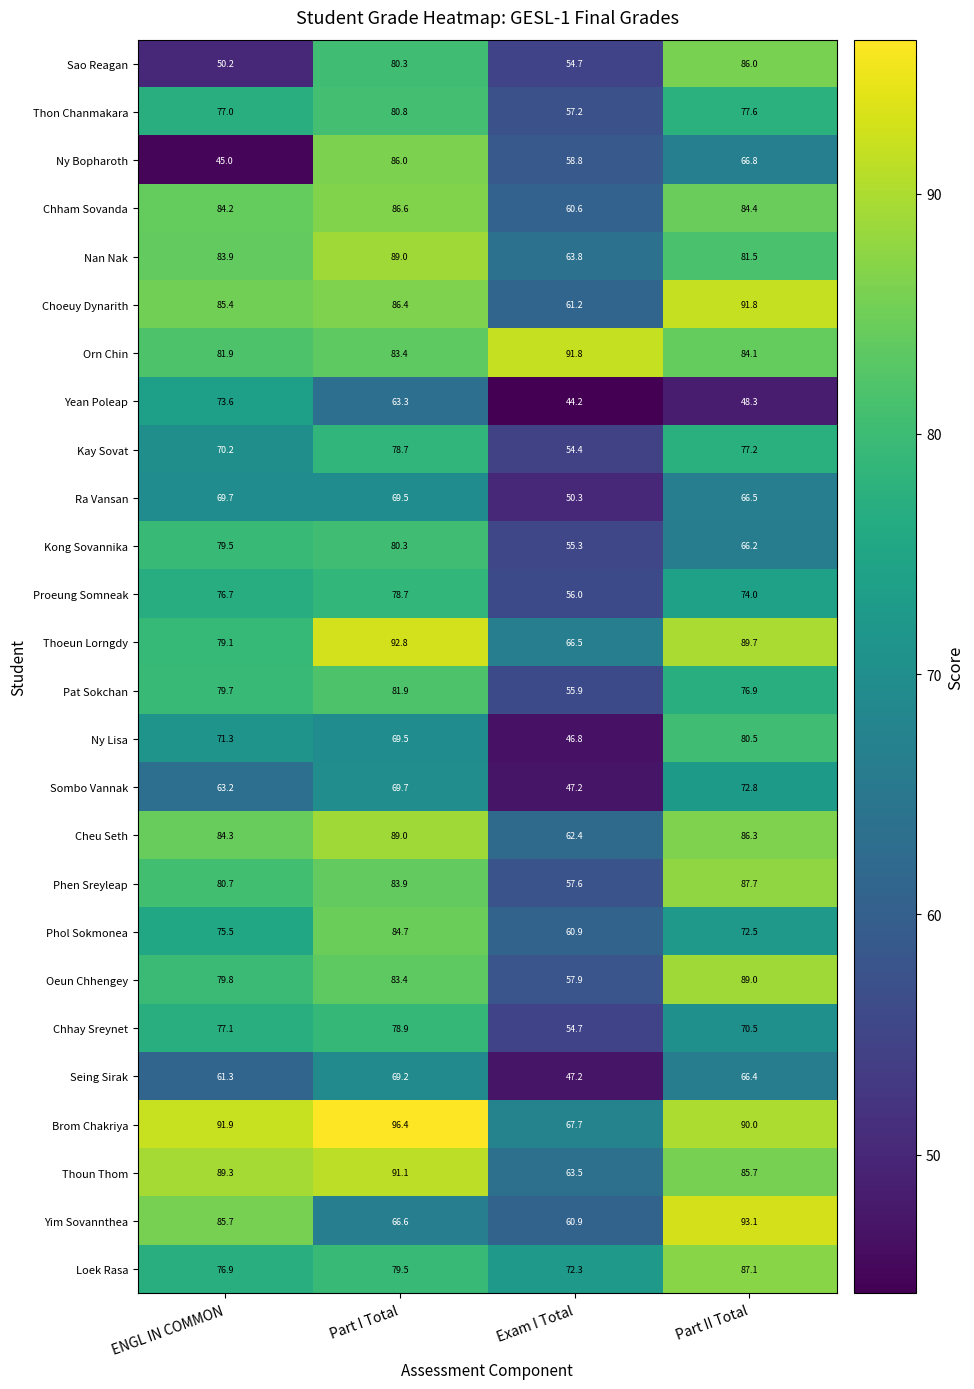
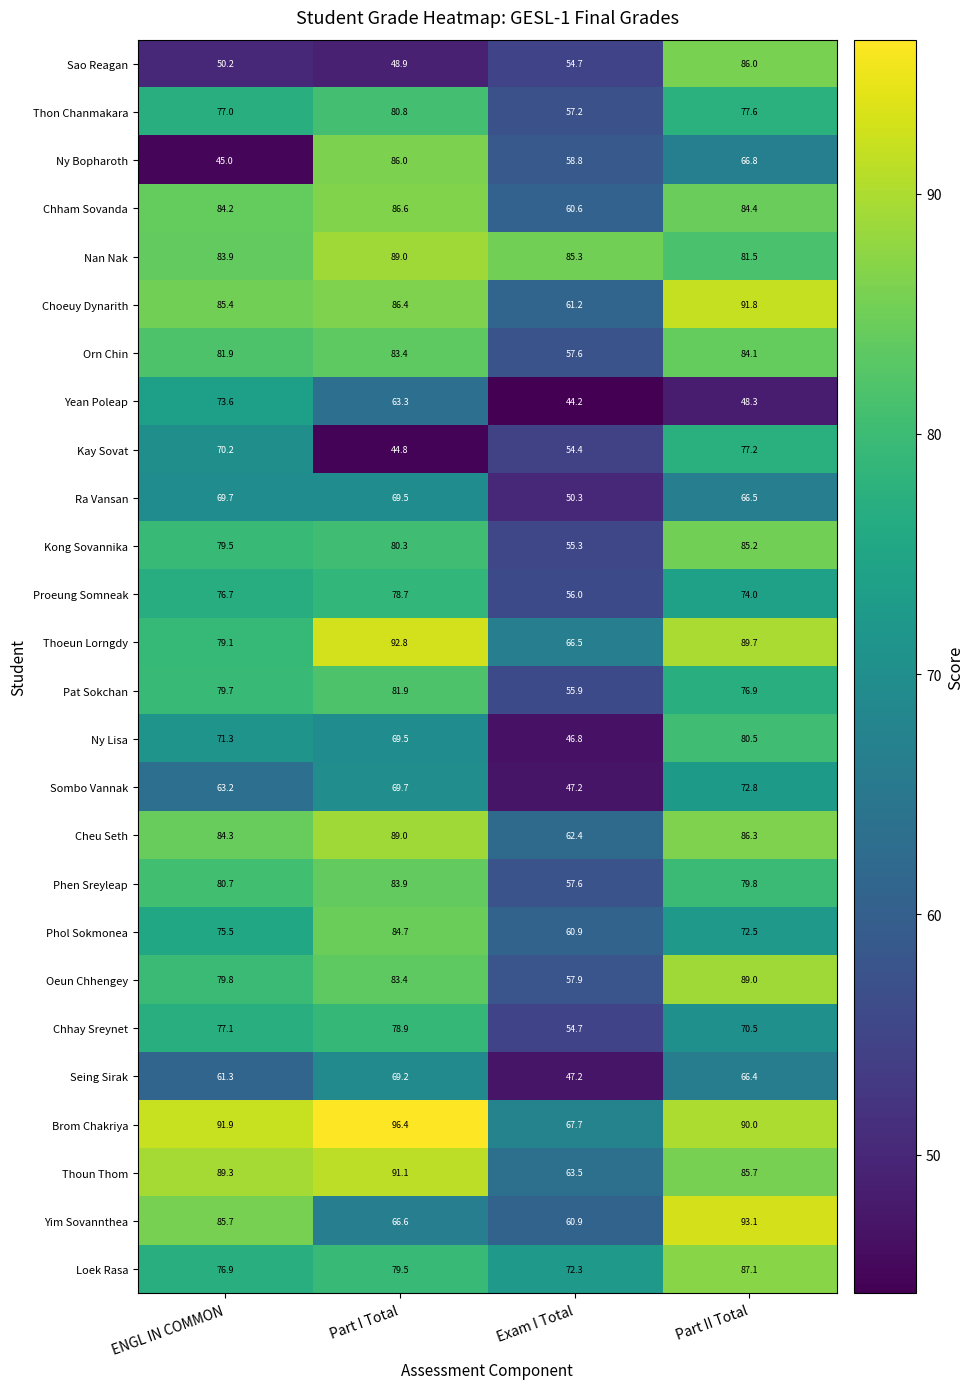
Sao Reagan, Part I Total: 80.3 -> 48.9
Nan Nak, Exam I Total: 63.8 -> 85.3
Orn Chin, Exam I Total: 91.8 -> 57.6
Kay Sovat, Part I Total: 78.7 -> 44.8
Kong Sovannika, Part II Total: 66.2 -> 85.2
Phen Sreyleap, Part II Total: 87.7 -> 79.8
